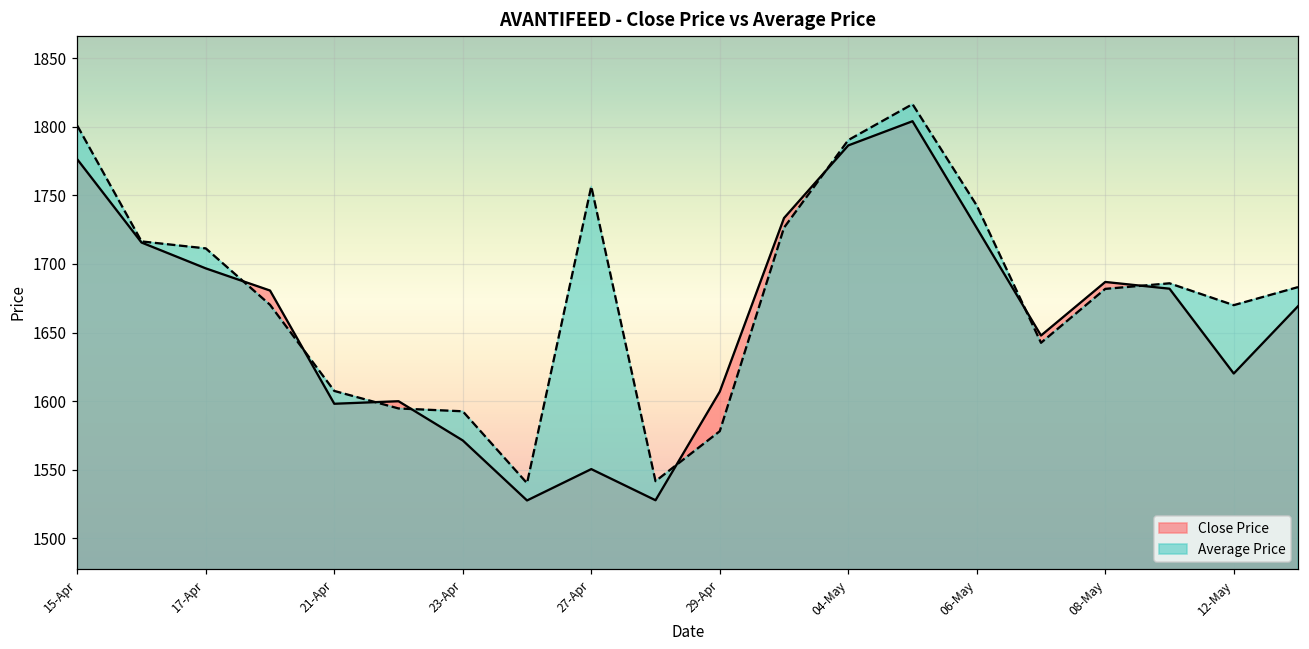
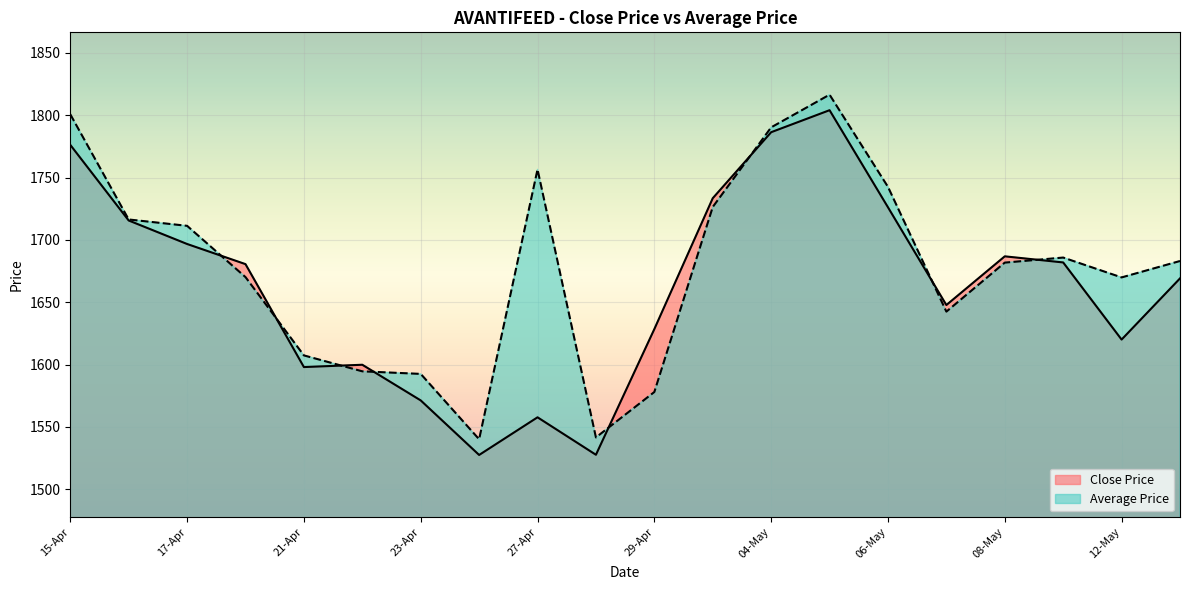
Close Price, 27-Apr: 1550 -> 1558
Close Price, 29-Apr: 1607 -> 1629
